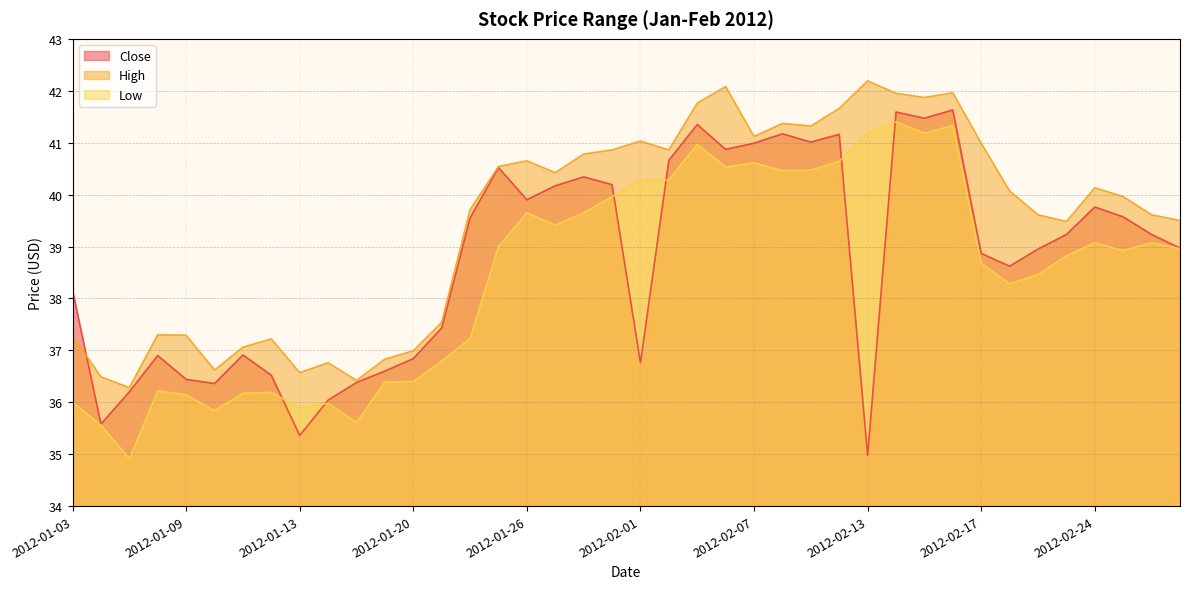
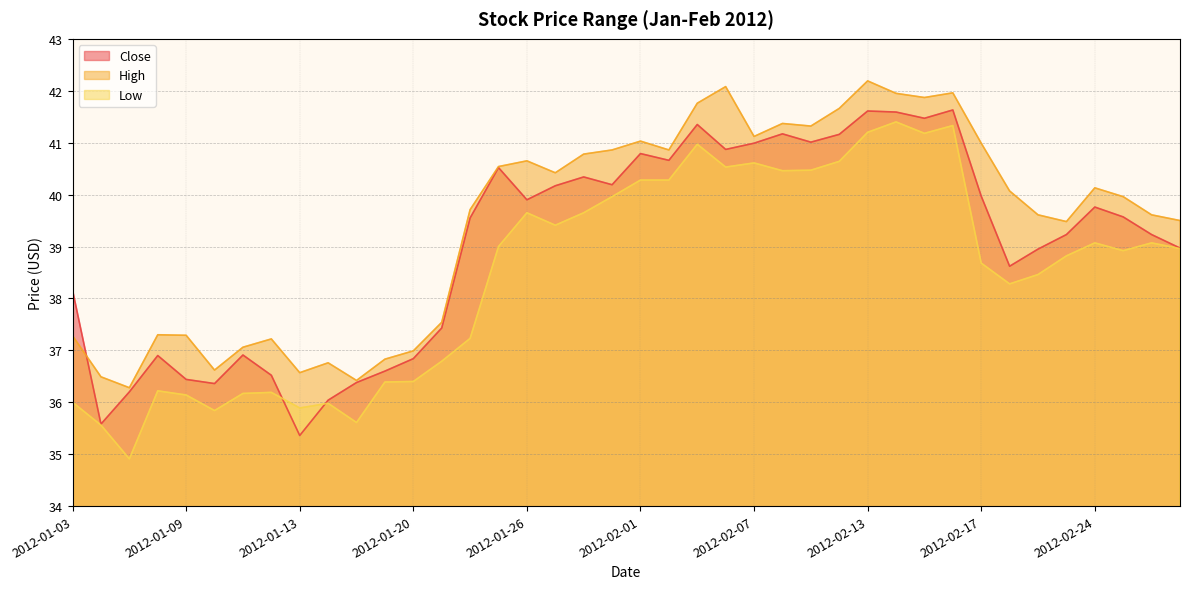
Close, 2012-02-01: 36.8 -> 40.8
Close, 2012-02-13: 35.0 -> 41.6
Close, 2012-02-17: 38.9 -> 40.0
